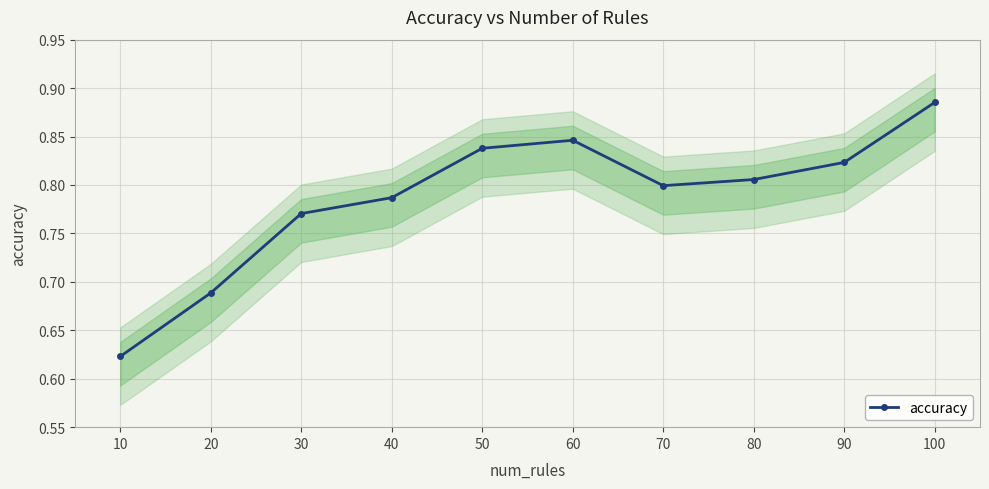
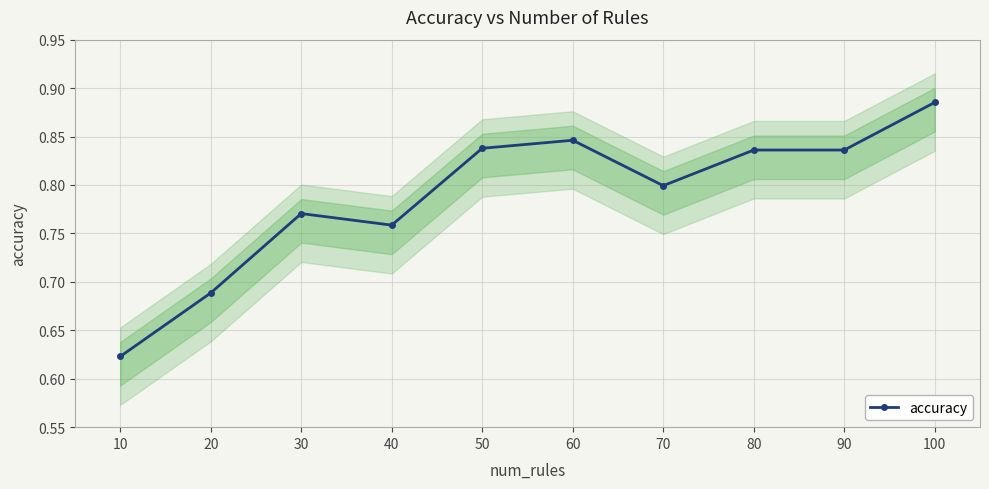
accuracy, 40: 0.79 -> 0.76
accuracy, 80: 0.81 -> 0.84
accuracy, 90: 0.82 -> 0.84
